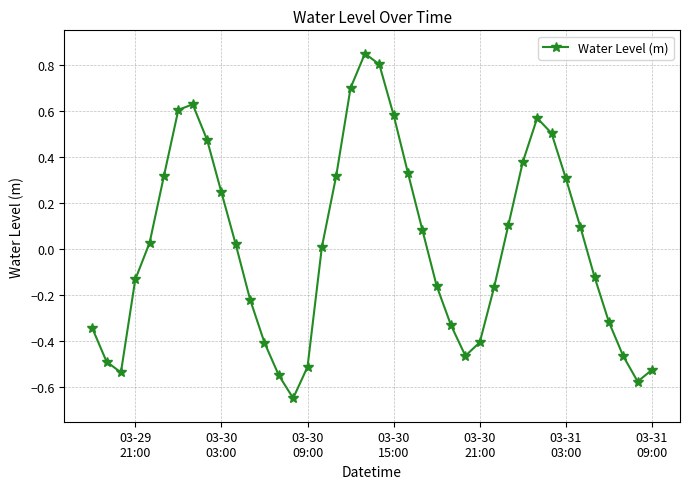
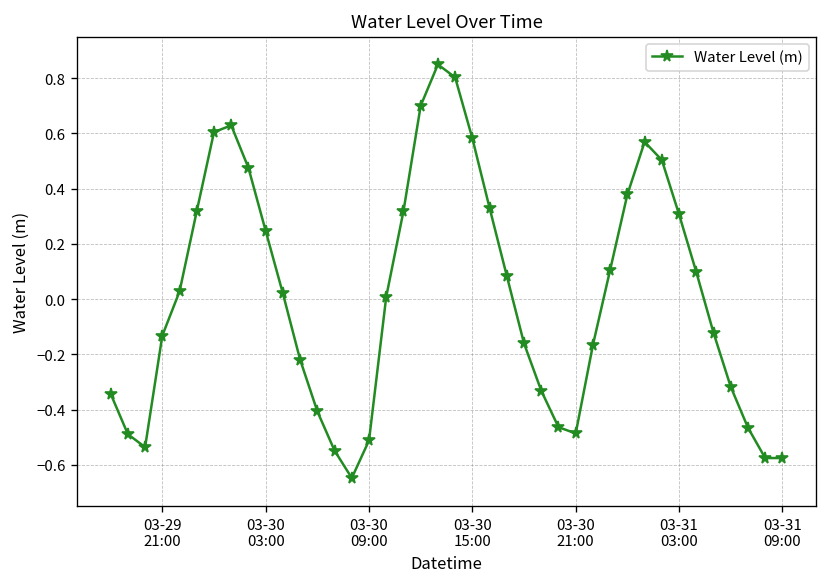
03-30 21:00: -0.41 -> -0.49
03-31 09:00: -0.52 -> -0.58
